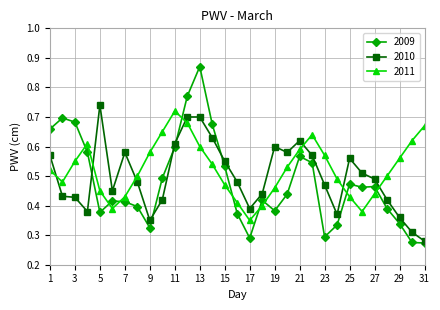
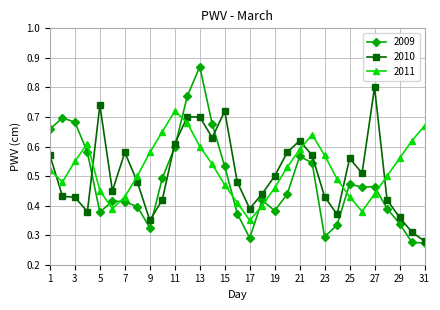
2010, 15: 0.55 -> 0.72
2010, 19: 0.6 -> 0.5
2010, 23: 0.47 -> 0.43
2010, 27: 0.49 -> 0.80
